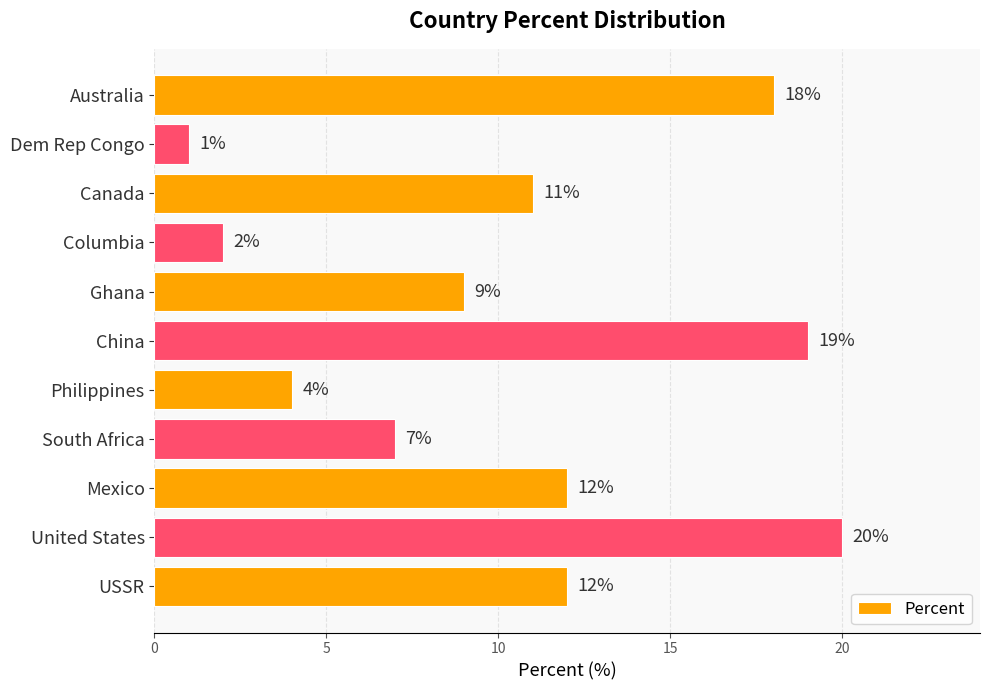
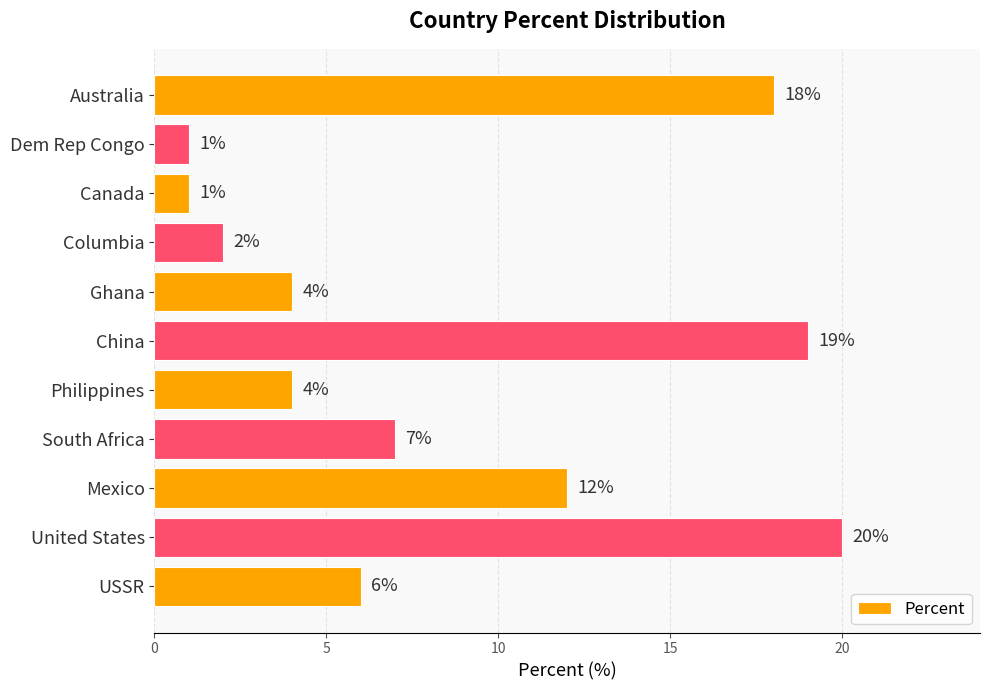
Canada: 11% -> 1%
Ghana: 9% -> 4%
USSR: 12% -> 6%
